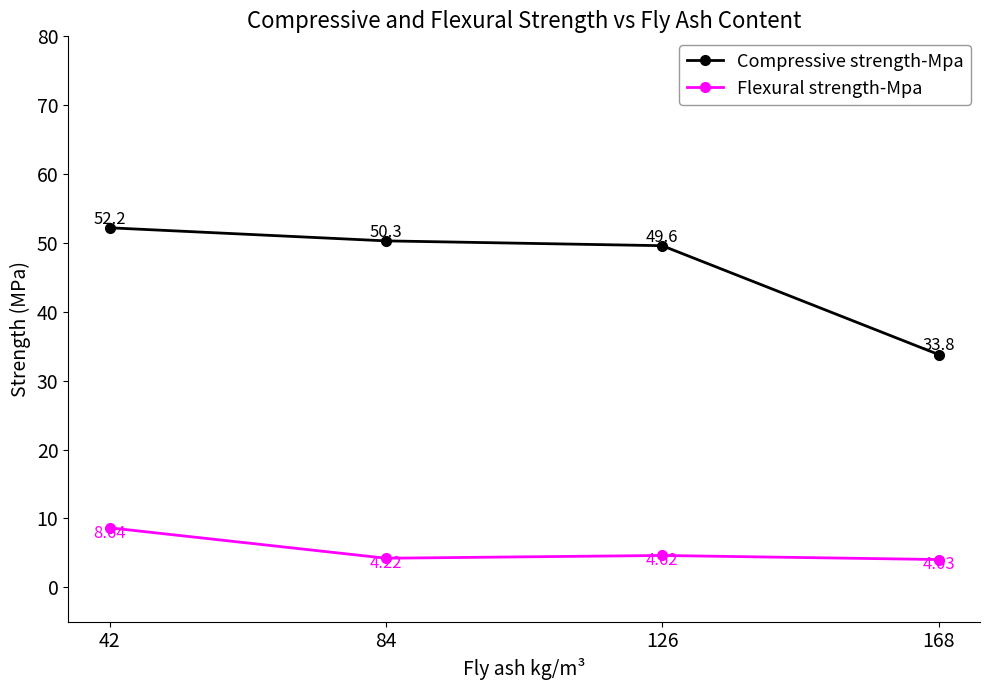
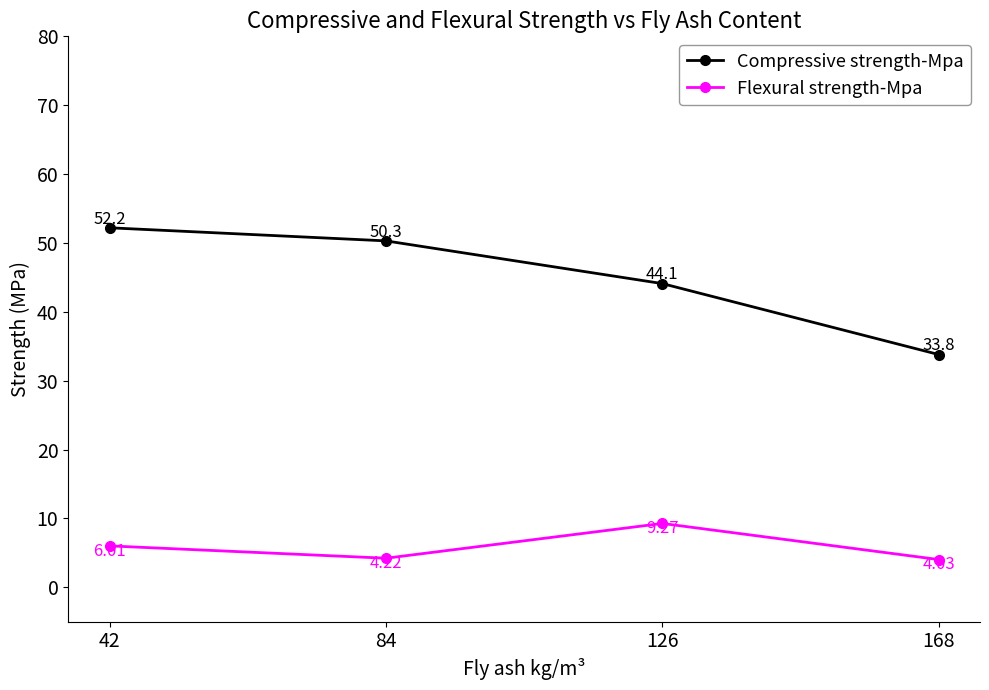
Flexural strength-Mpa, 42: 8.64 -> 6.01
Compressive strength-Mpa, 126: 49.6 -> 44.1
Flexural strength-Mpa, 126: 4.62 -> 9.27
